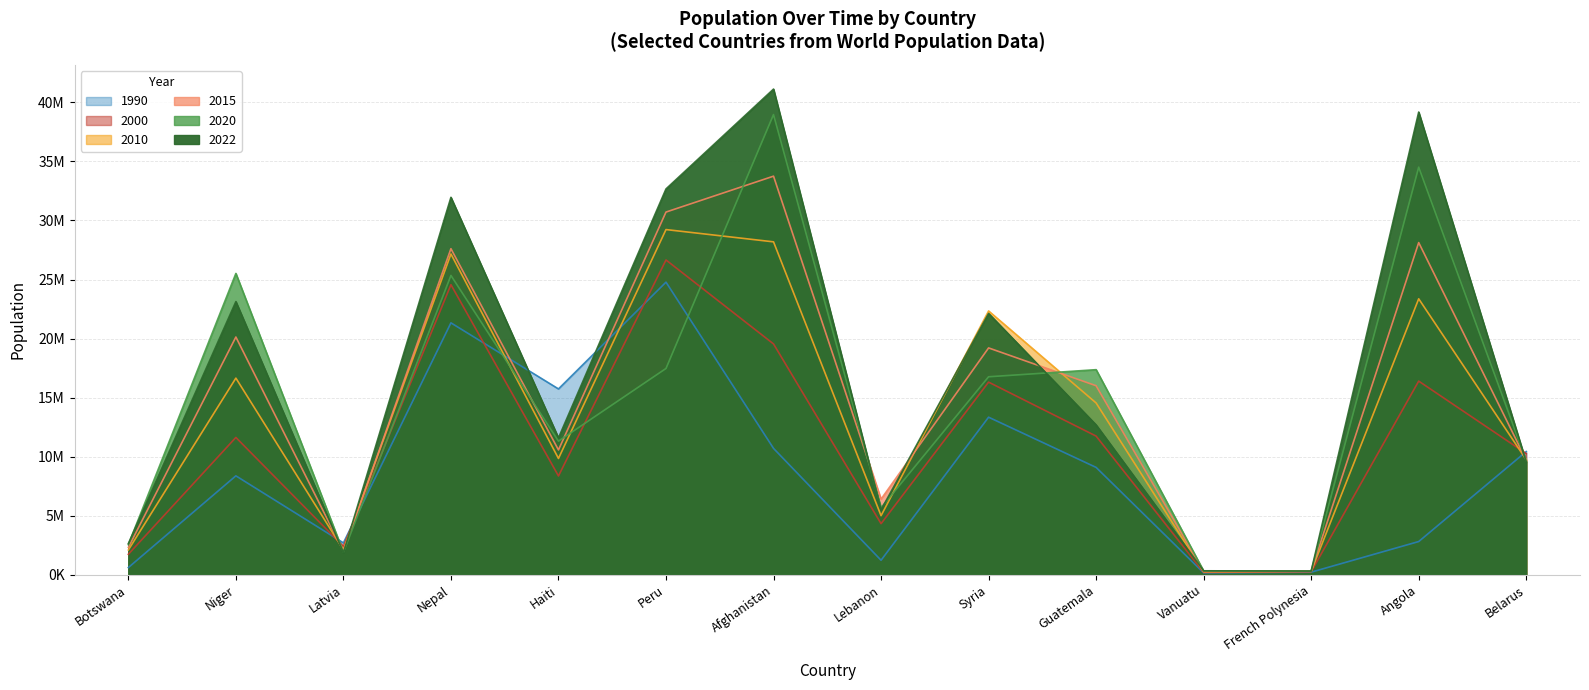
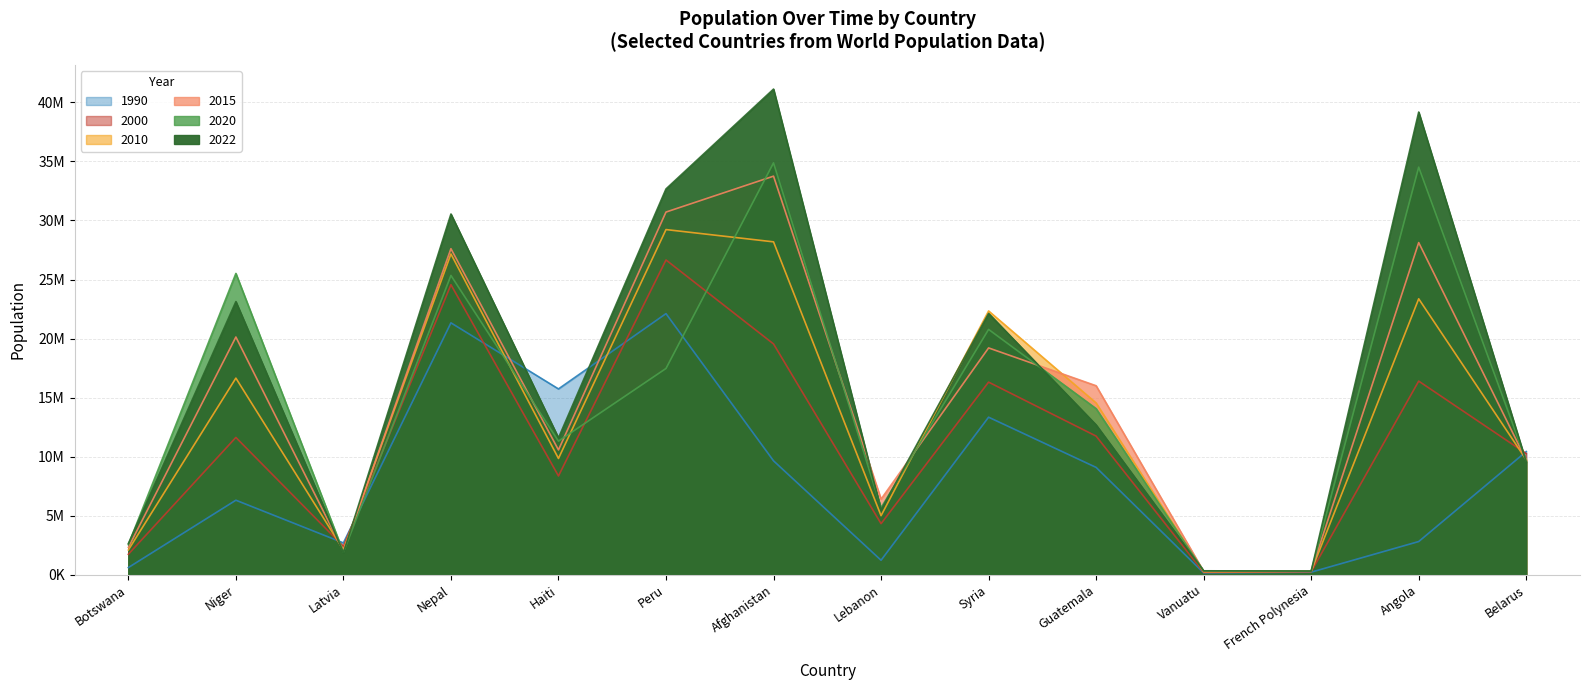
1990, Niger: 8400000 -> 6300000
2022, Nepal: 32000000 -> 30500000
1990, Peru: 24800000 -> 22100000
1990, Afghanistan: 10700000 -> 9600000
2020, Afghanistan: 39000000 -> 34900000
2020, Syria: 16800000 -> 20800000
2020, Guatemala: 17400000 -> 14100000
